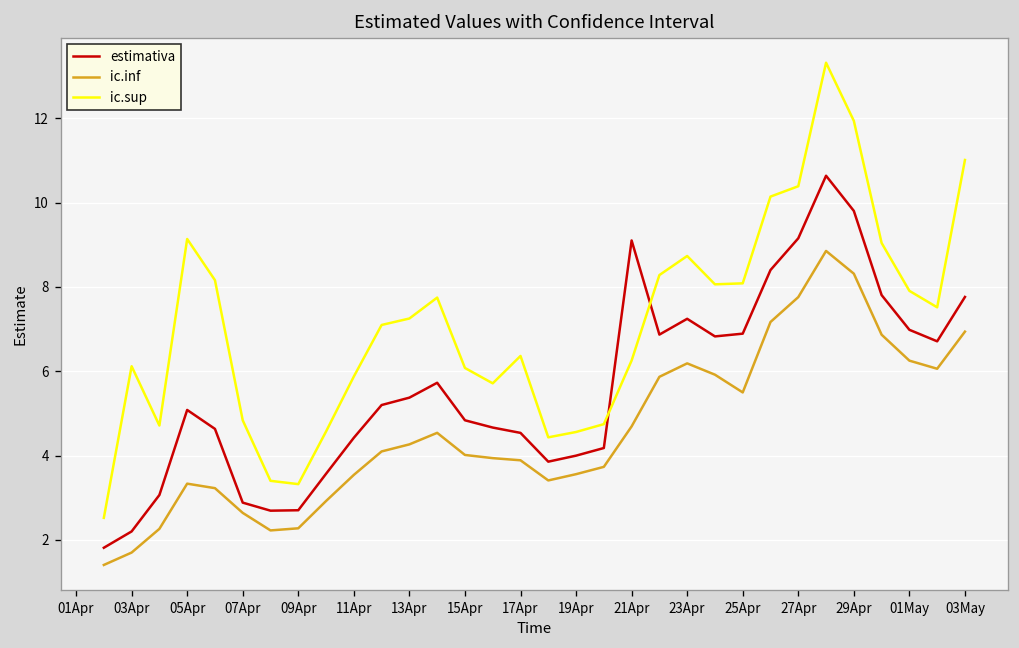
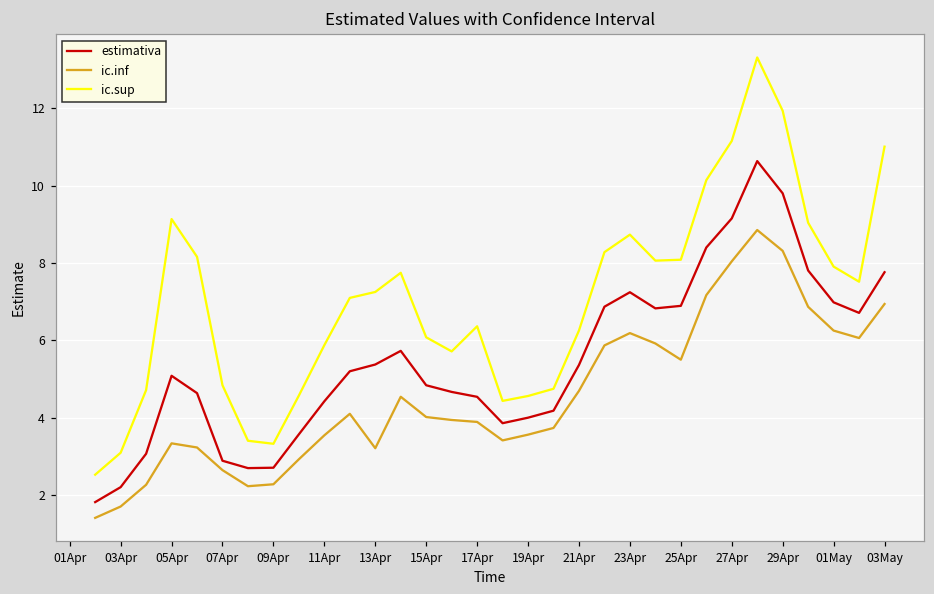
ic.sup, 03Apr: 6.1 -> 3.1
ic.inf, 13Apr: 4.3 -> 3.2
estimativa, 21Apr: 9.1 -> 5.4
ic.inf, 27Apr: 7.8 -> 8.0
ic.sup, 27Apr: 10.4 -> 11.2
